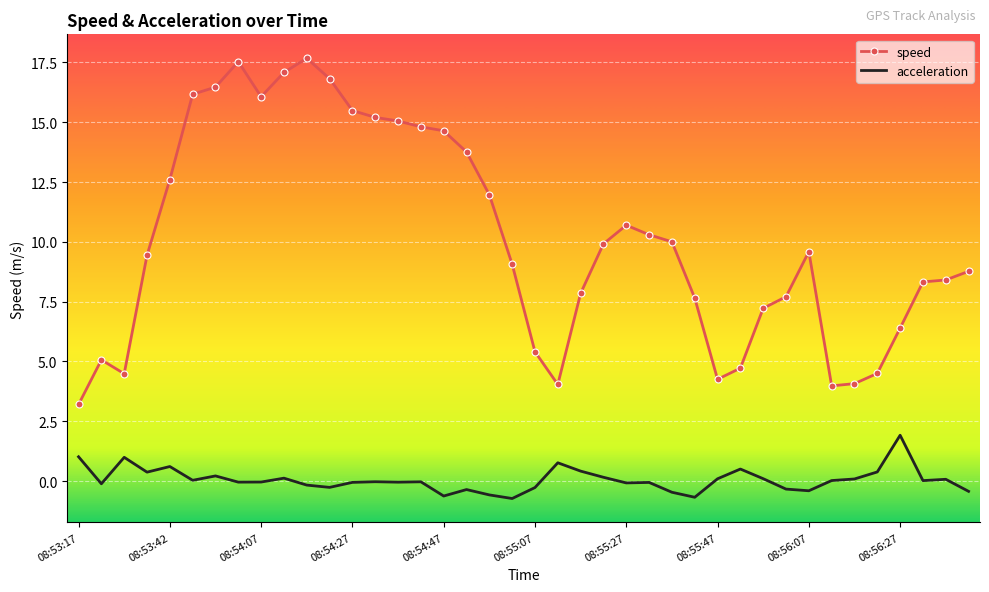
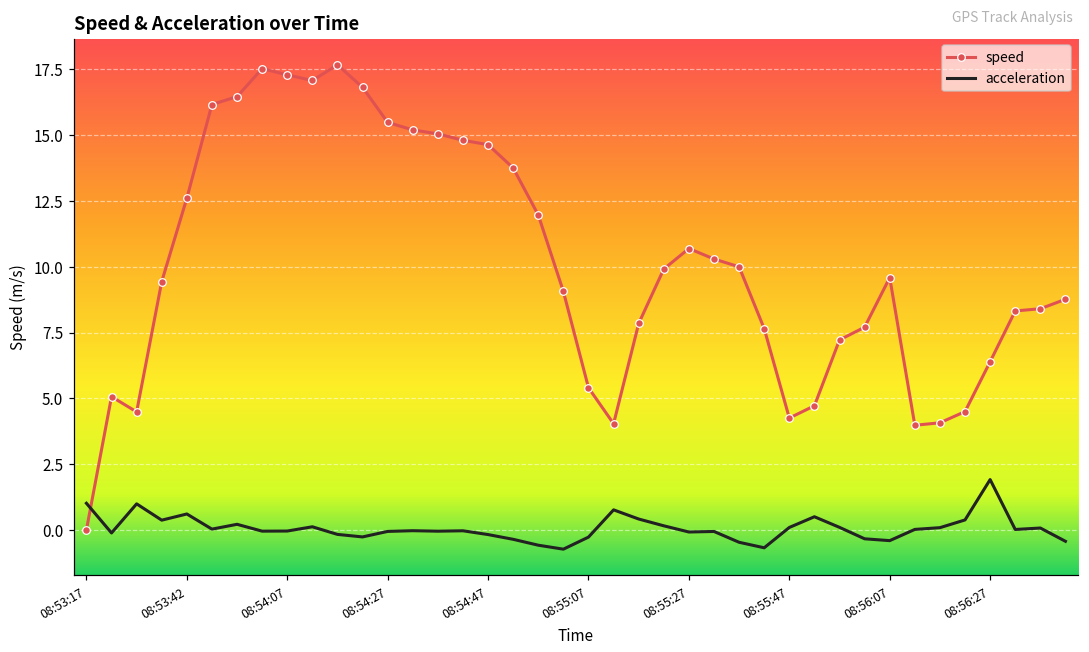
speed, 08:53:17: 3.2 -> 0.0
speed, 08:54:07: 16.1 -> 17.3
acceleration, 08:54:47: -0.6 -> -0.2
